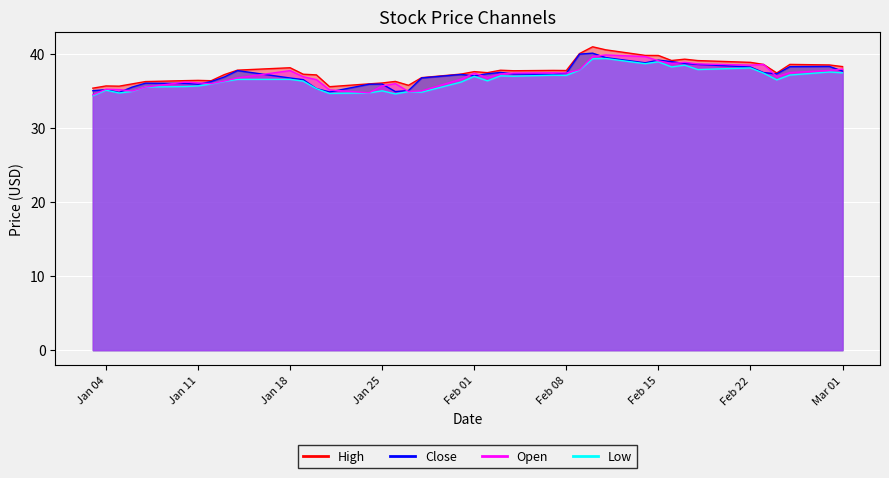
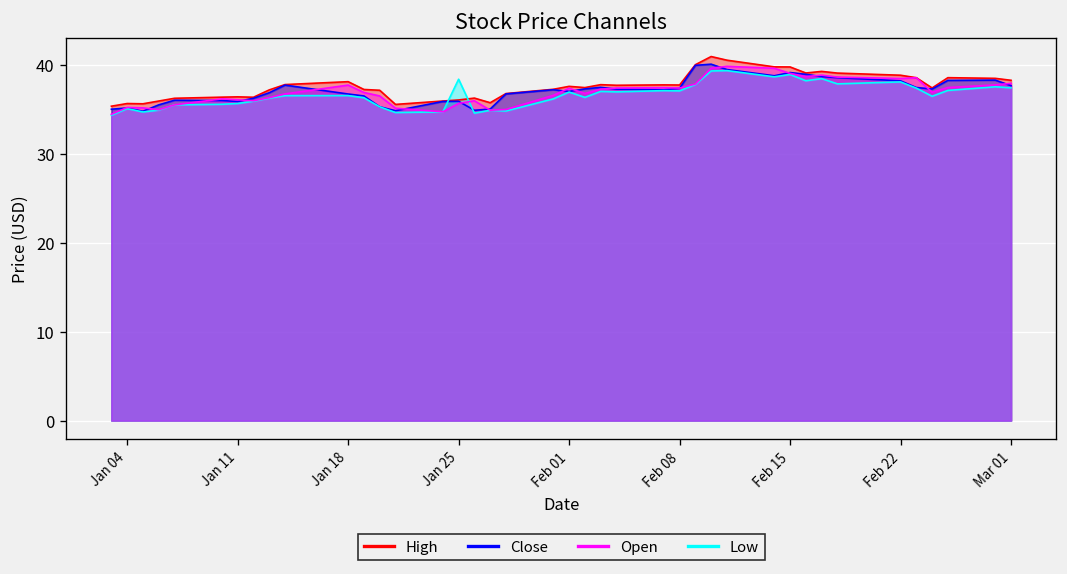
Low, Jan 25: 35 -> 38
